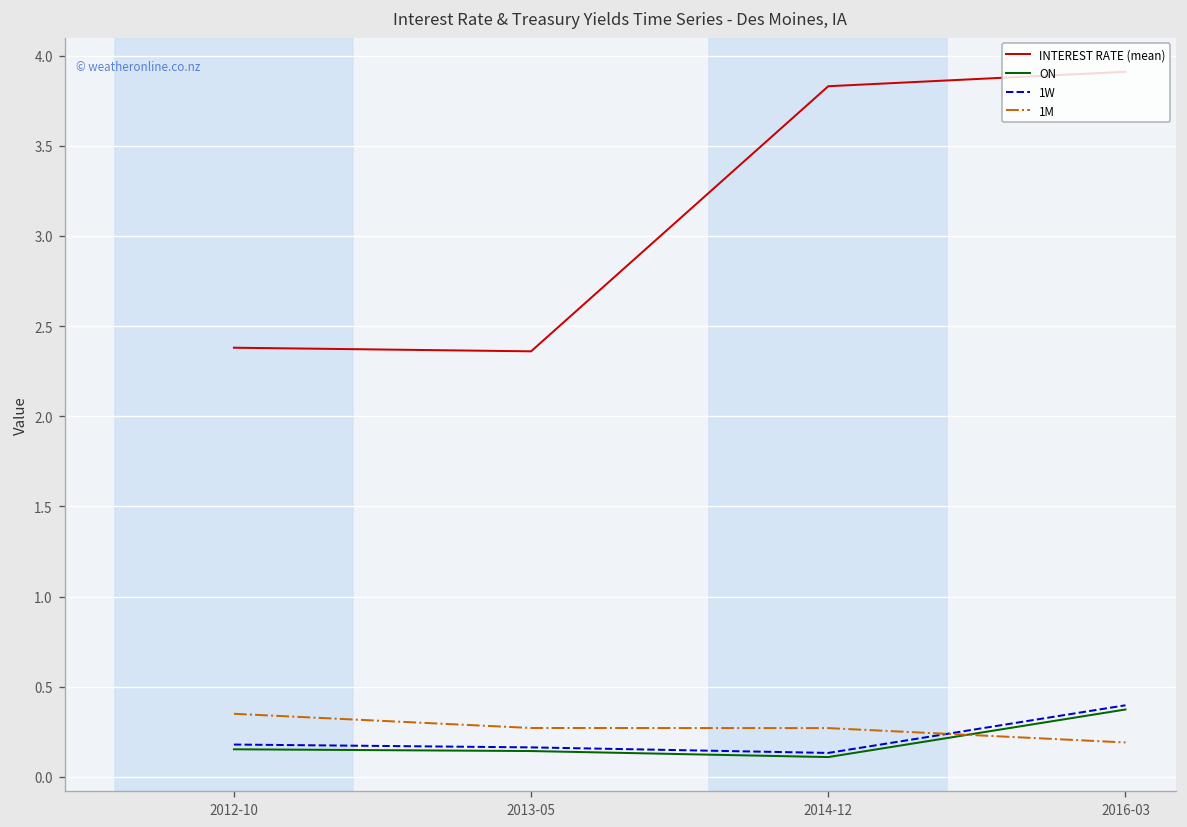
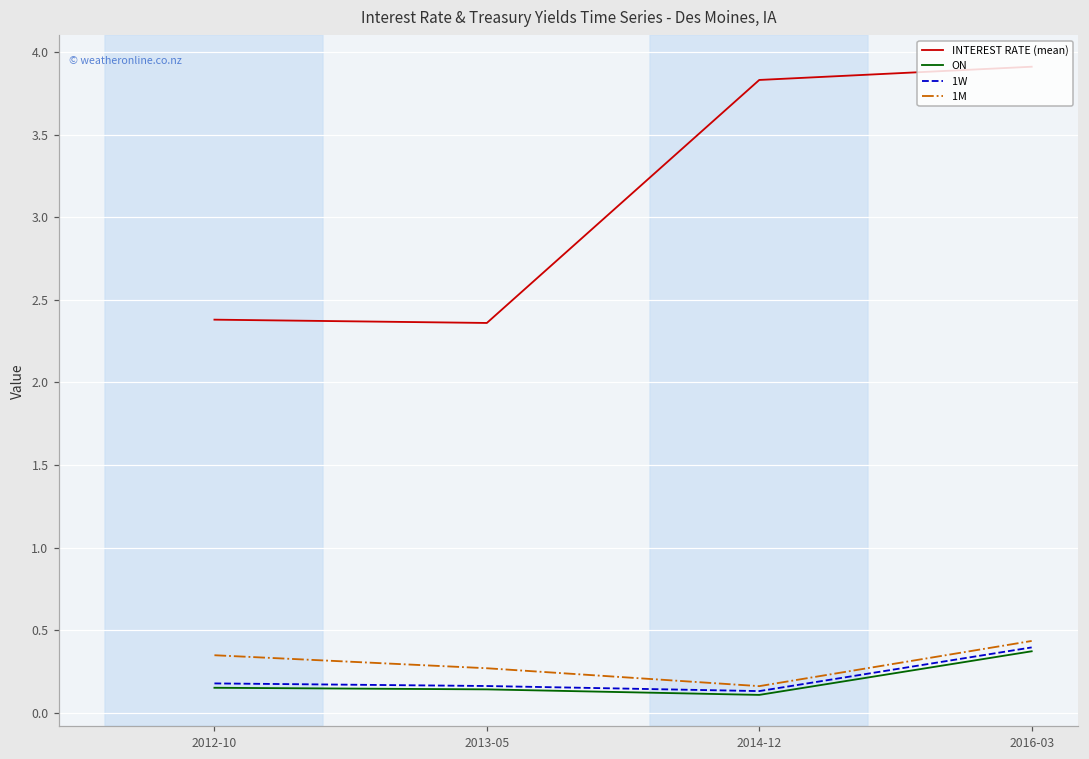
1M, 2014-12: 0.27 -> 0.16
1M, 2016-03: 0.19 -> 0.44
